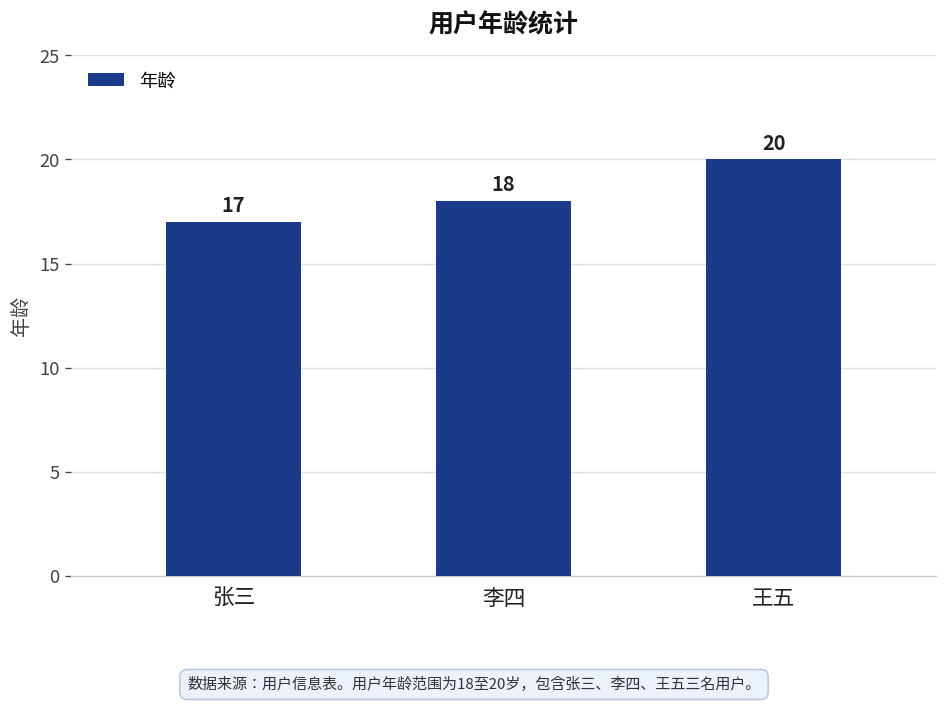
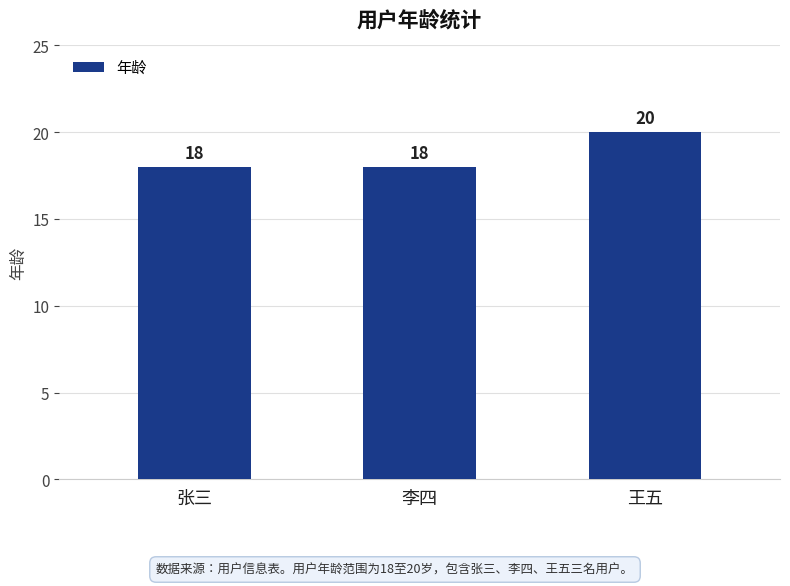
张三: 17 -> 18
